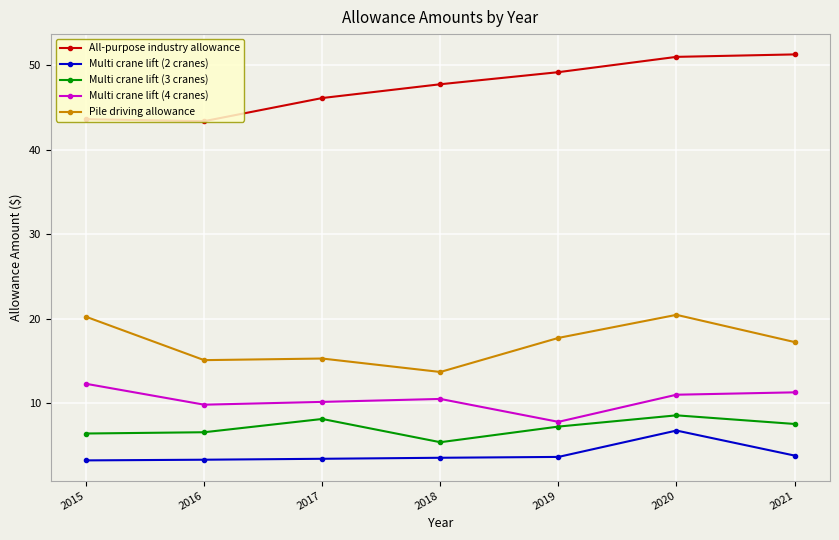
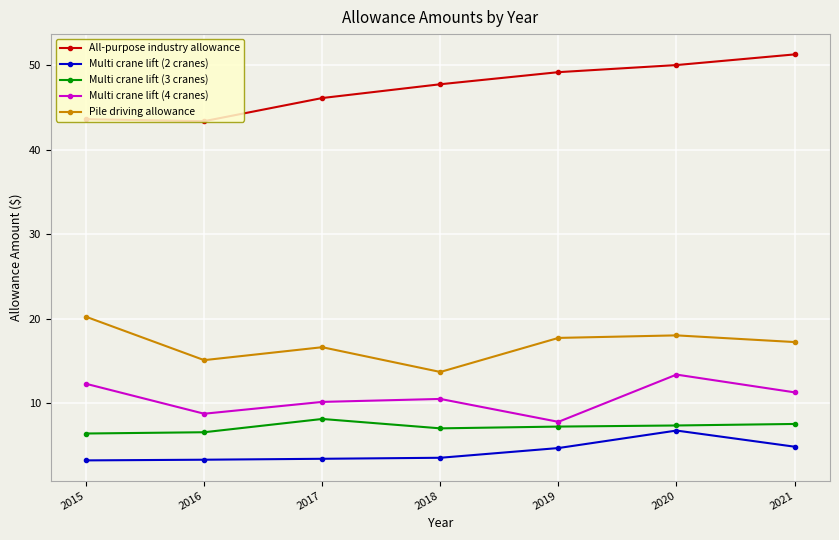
Multi crane lift (4 cranes), 2016: 10 -> 9
Pile driving allowance, 2017: 15 -> 17
Multi crane lift (3 cranes), 2018: 5 -> 7
Multi crane lift (2 cranes), 2019: 4 -> 5
All-purpose industry allowance, 2020: 51 -> 50
Multi crane lift (3 cranes), 2020: 9 -> 7
Multi crane lift (4 cranes), 2020: 11 -> 13
Pile driving allowance, 2020: 20 -> 18
Multi crane lift (2 cranes), 2021: 4 -> 5
